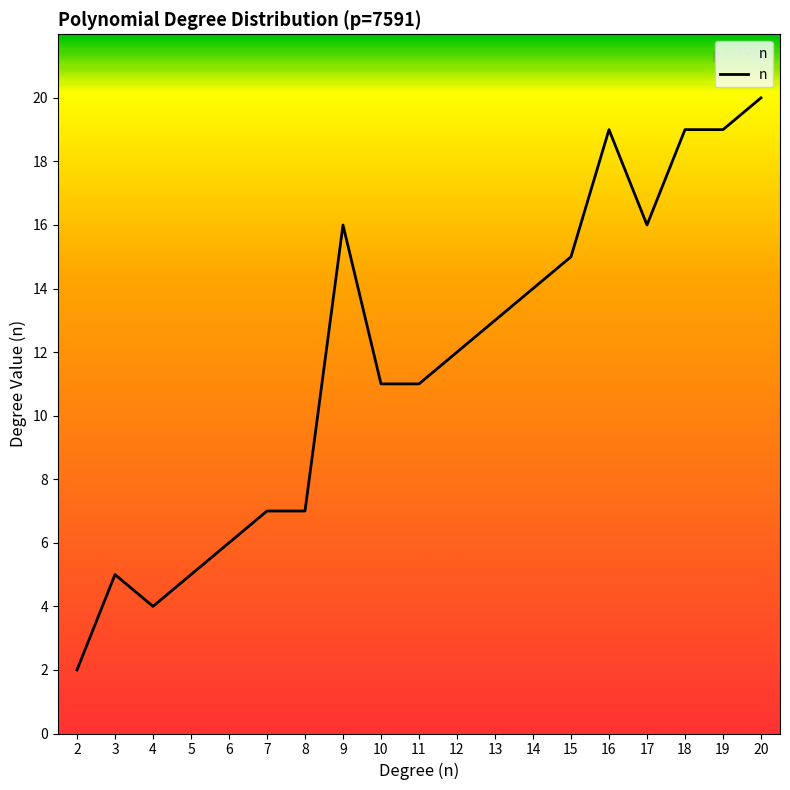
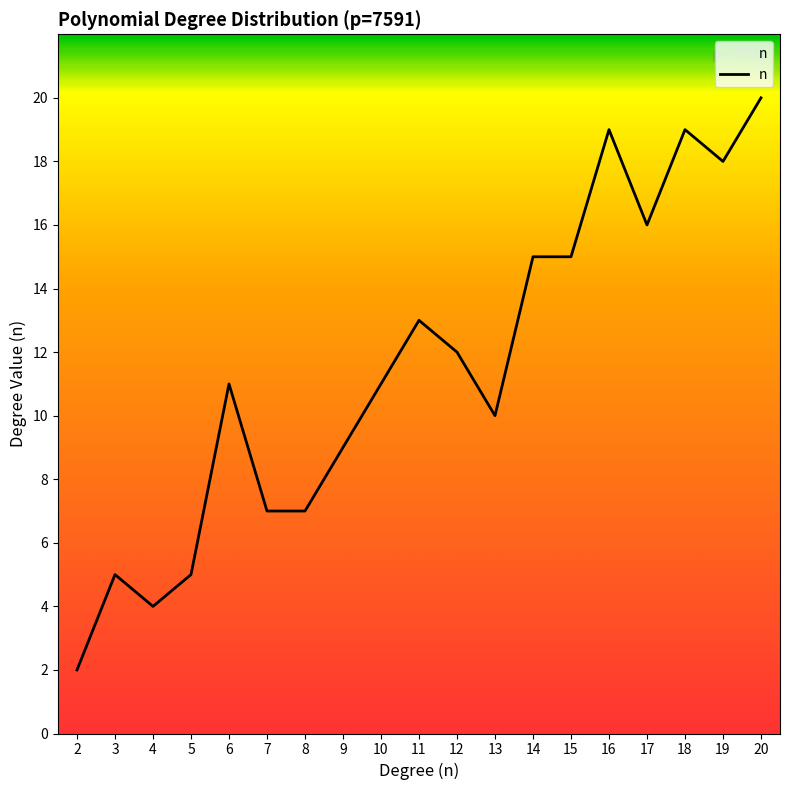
6: 6 -> 11
9: 16 -> 9
11: 11 -> 13
13: 13 -> 10
14: 14 -> 15
19: 19 -> 18
